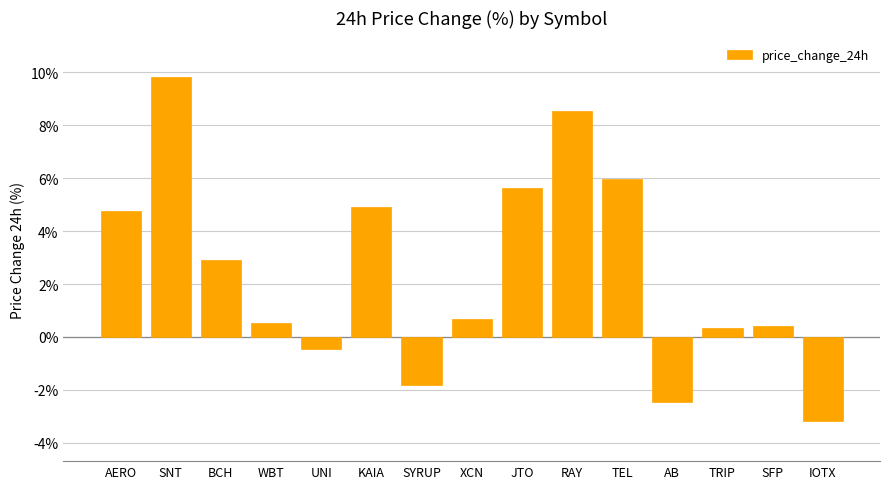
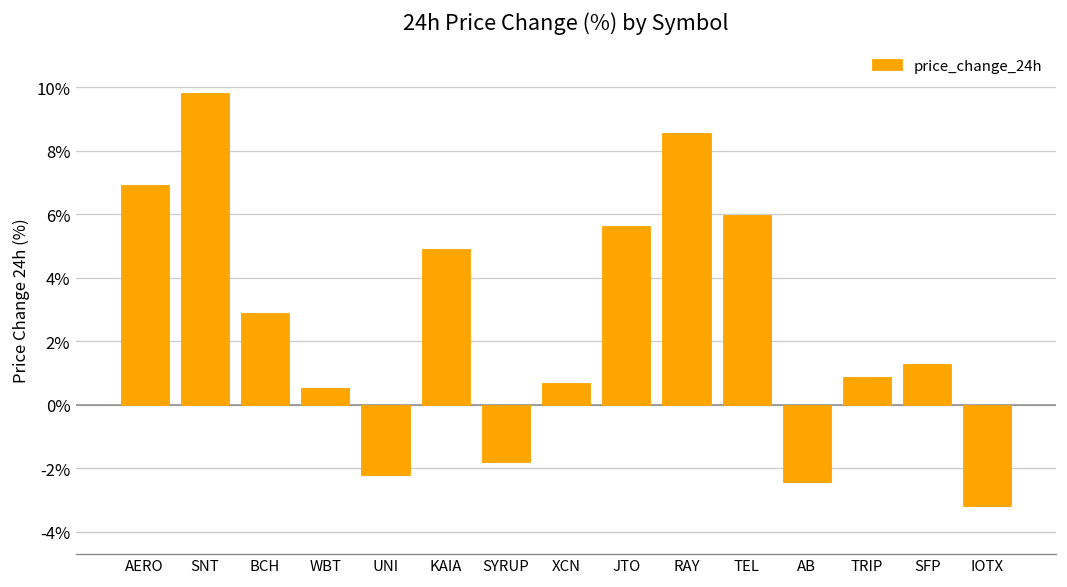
AERO: 4.8% -> 6.9%
UNI: -0.5% -> -2.2%
TRIP: 0.3% -> 0.9%
SFP: 0.4% -> 1.3%
